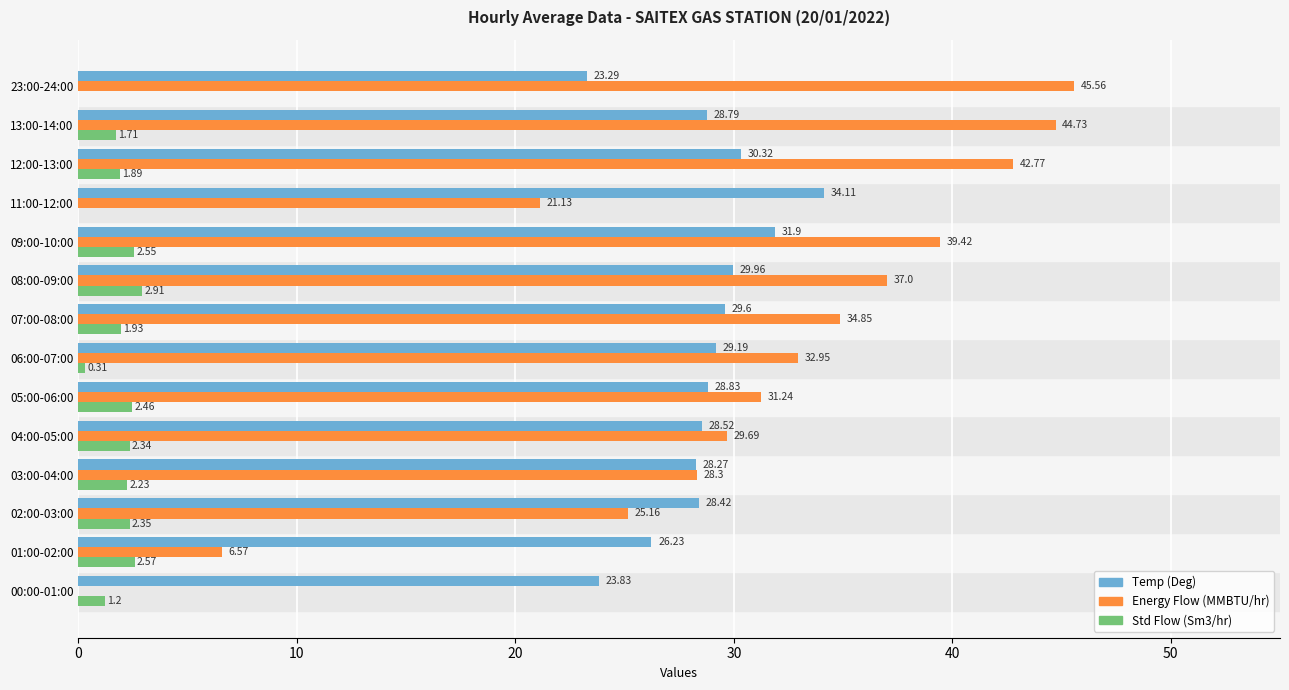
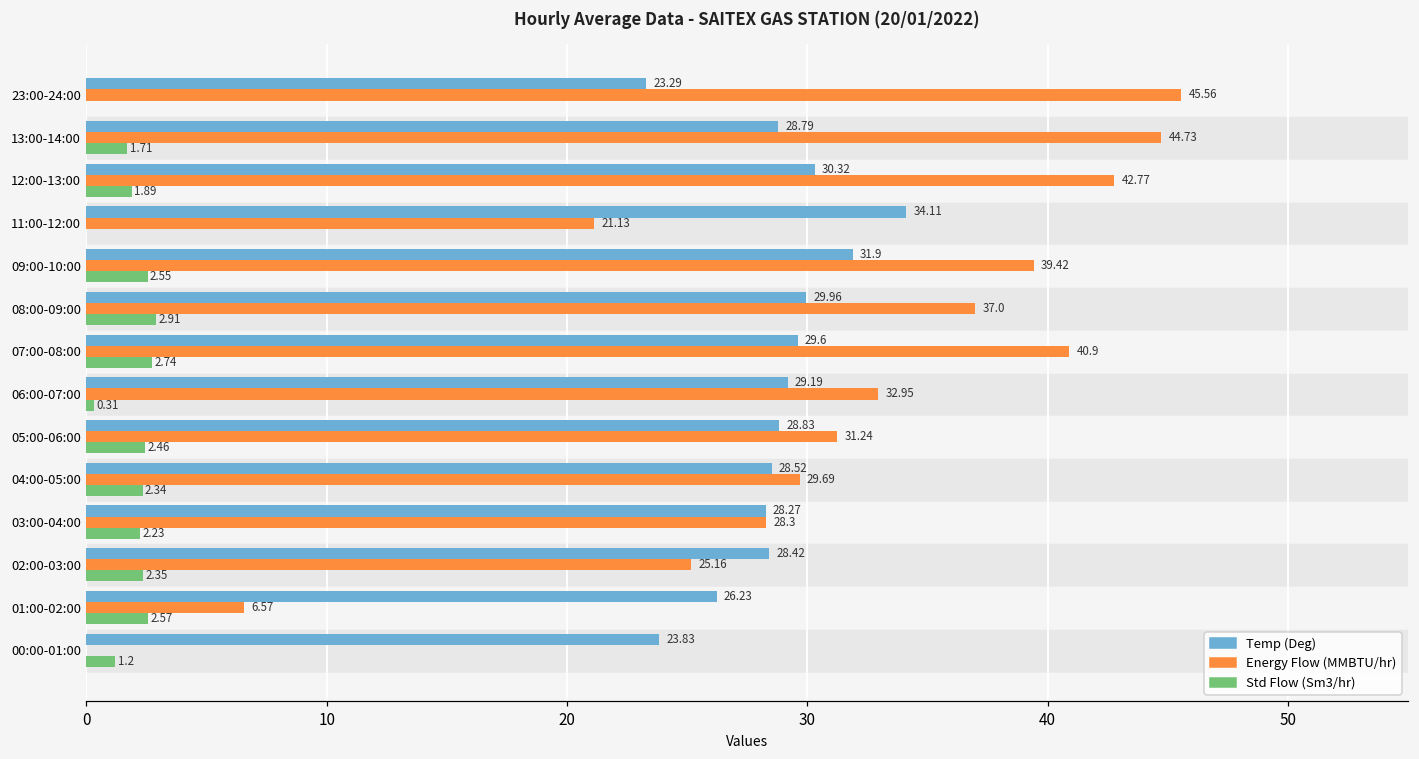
Energy Flow (MMBTU/hr), 07:00-08:00: 34.85 -> 40.9
Std Flow (Sm3/hr), 07:00-08:00: 1.93 -> 2.74
